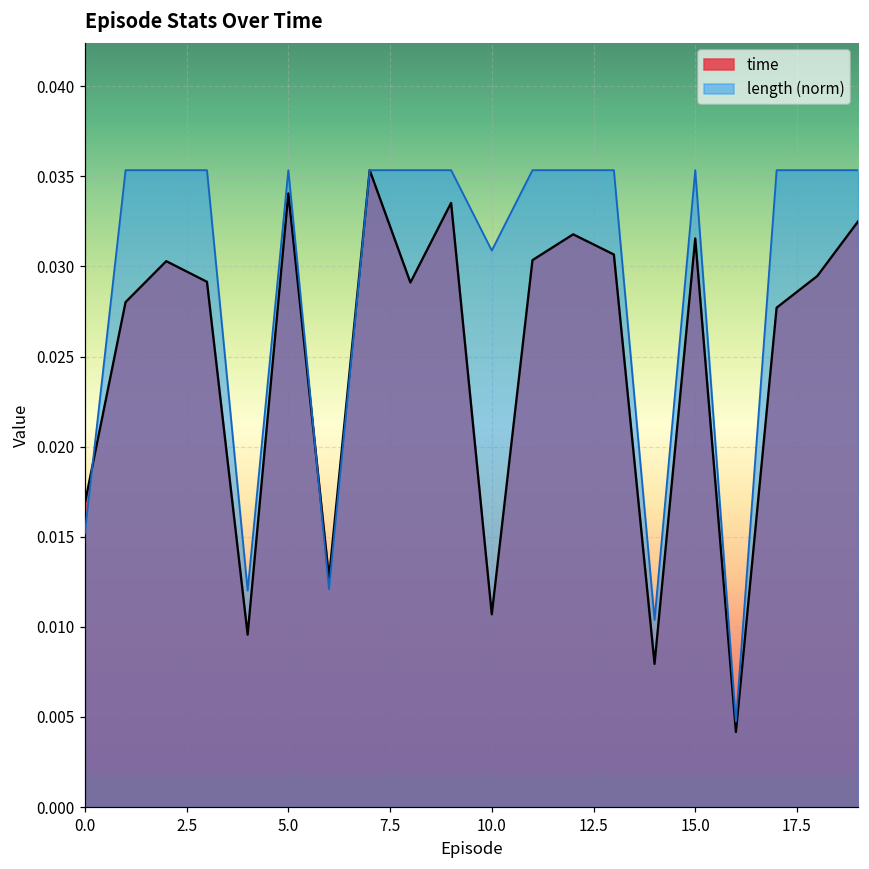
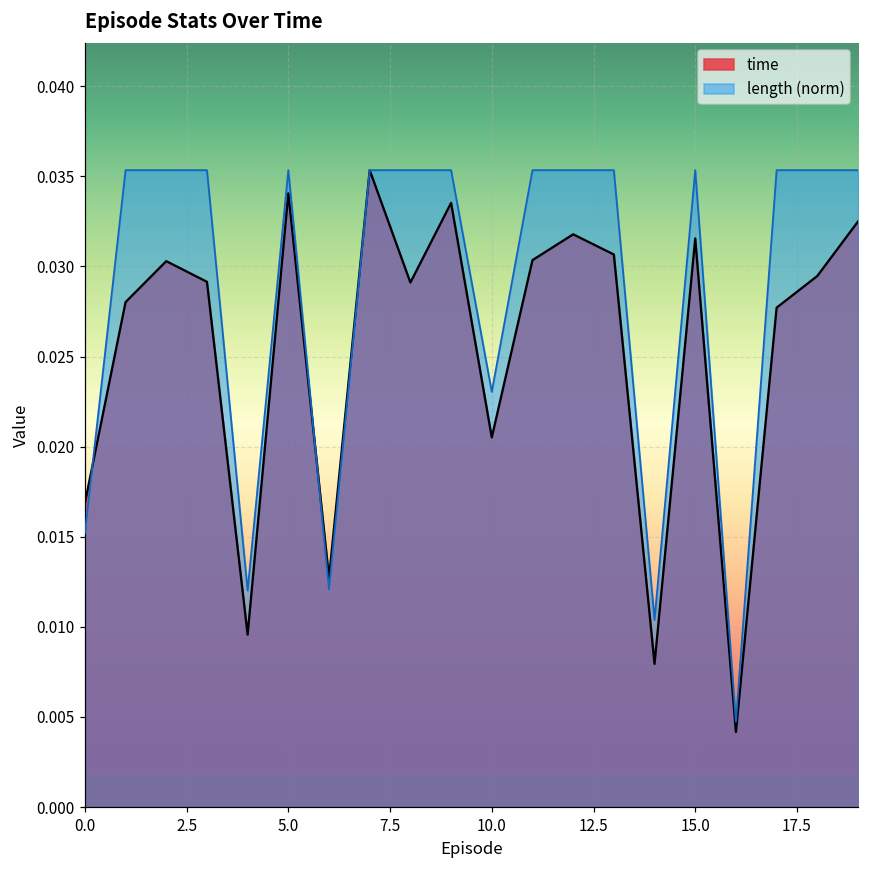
time, 10.0: 0.0107 -> 0.0205
length (norm), 10.0: 0.0309 -> 0.0230
